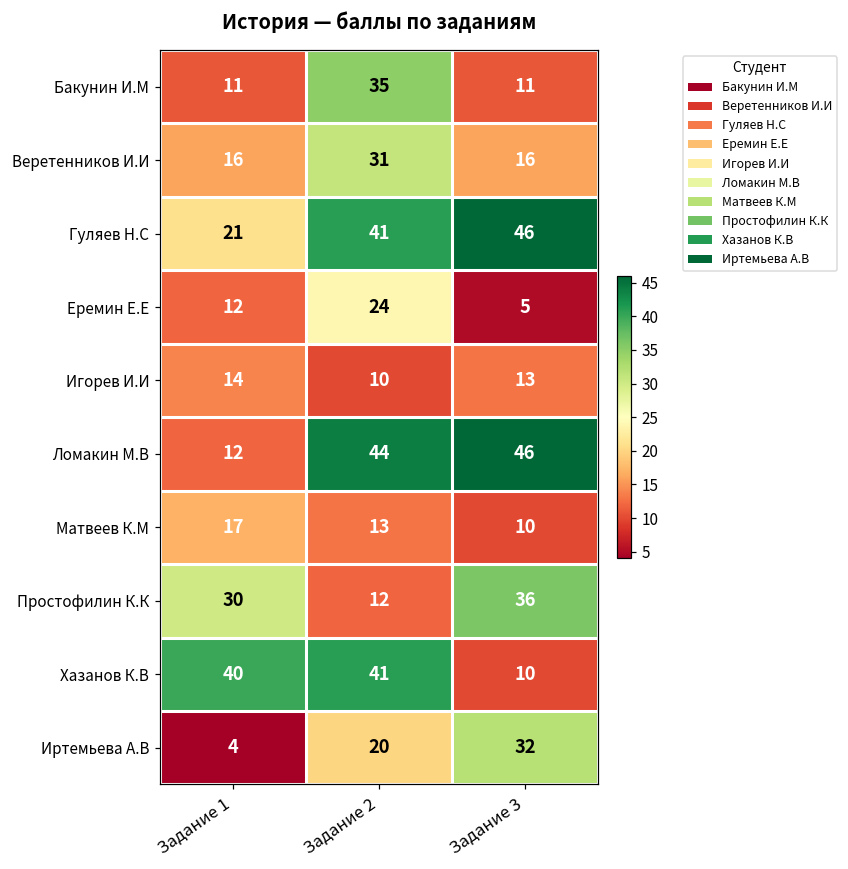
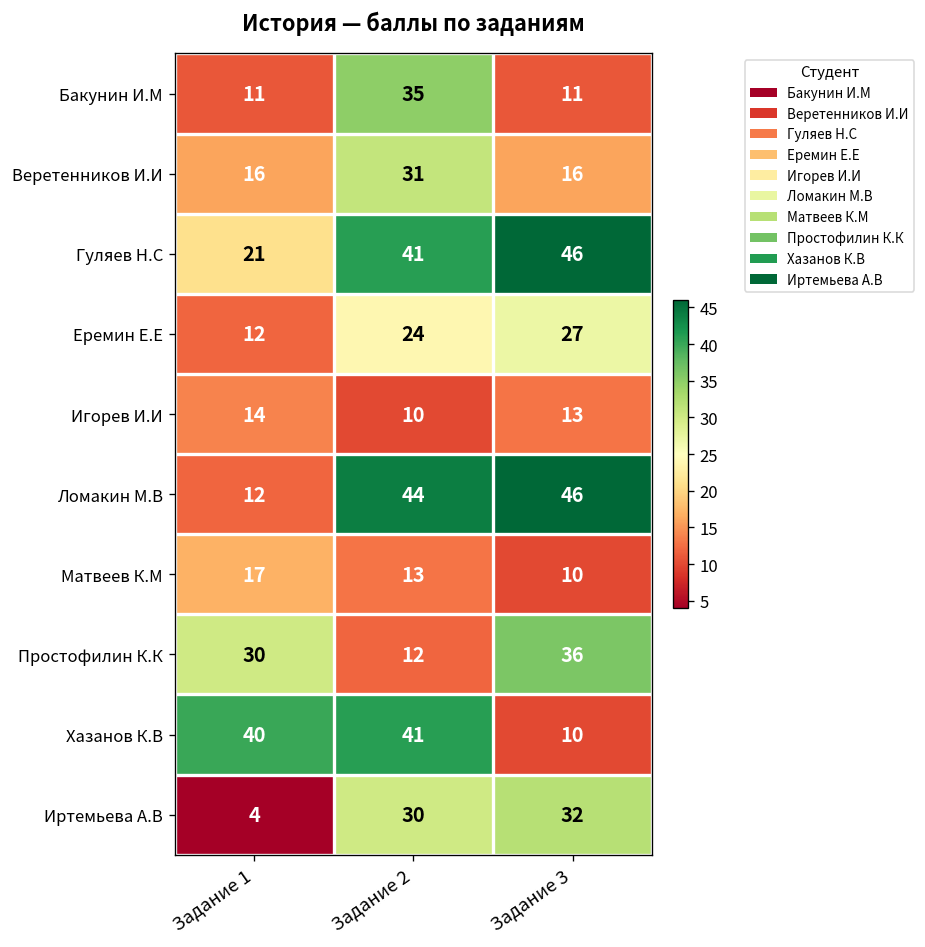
Еремин Е.Е, Задание 3: 5 -> 27
Иртемьева А.В, Задание 2: 20 -> 30
